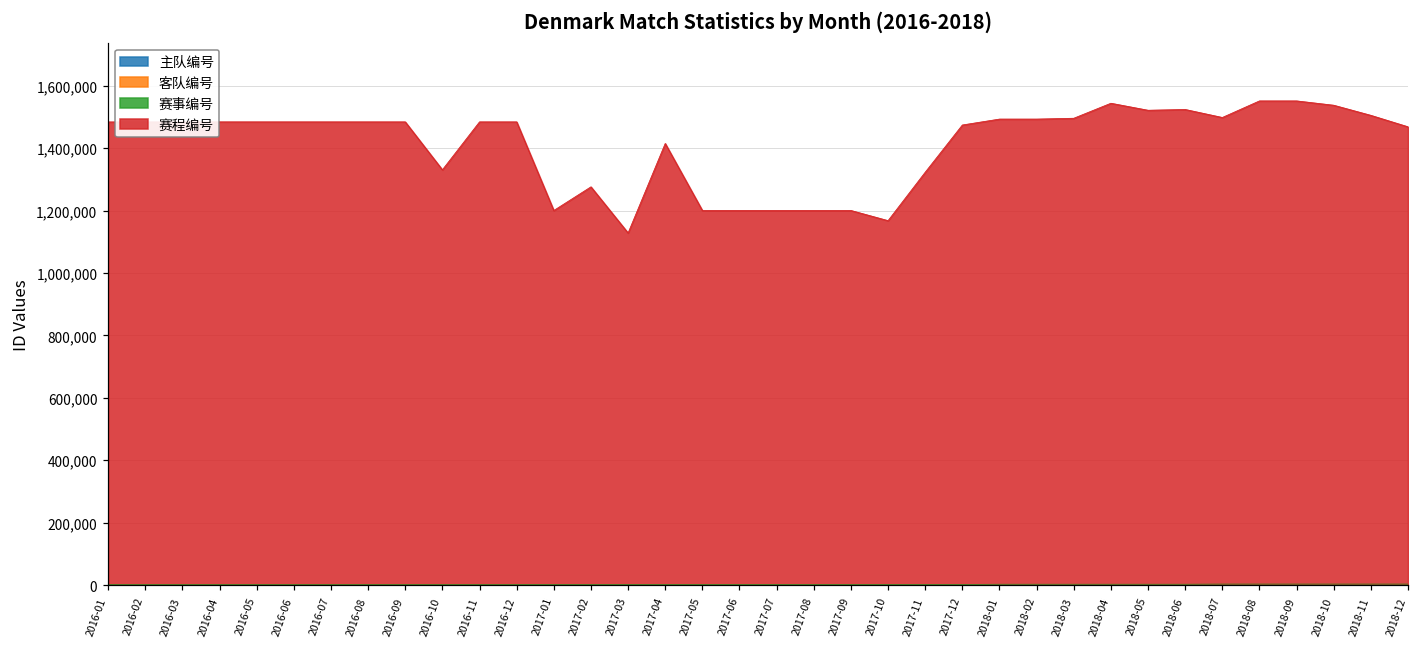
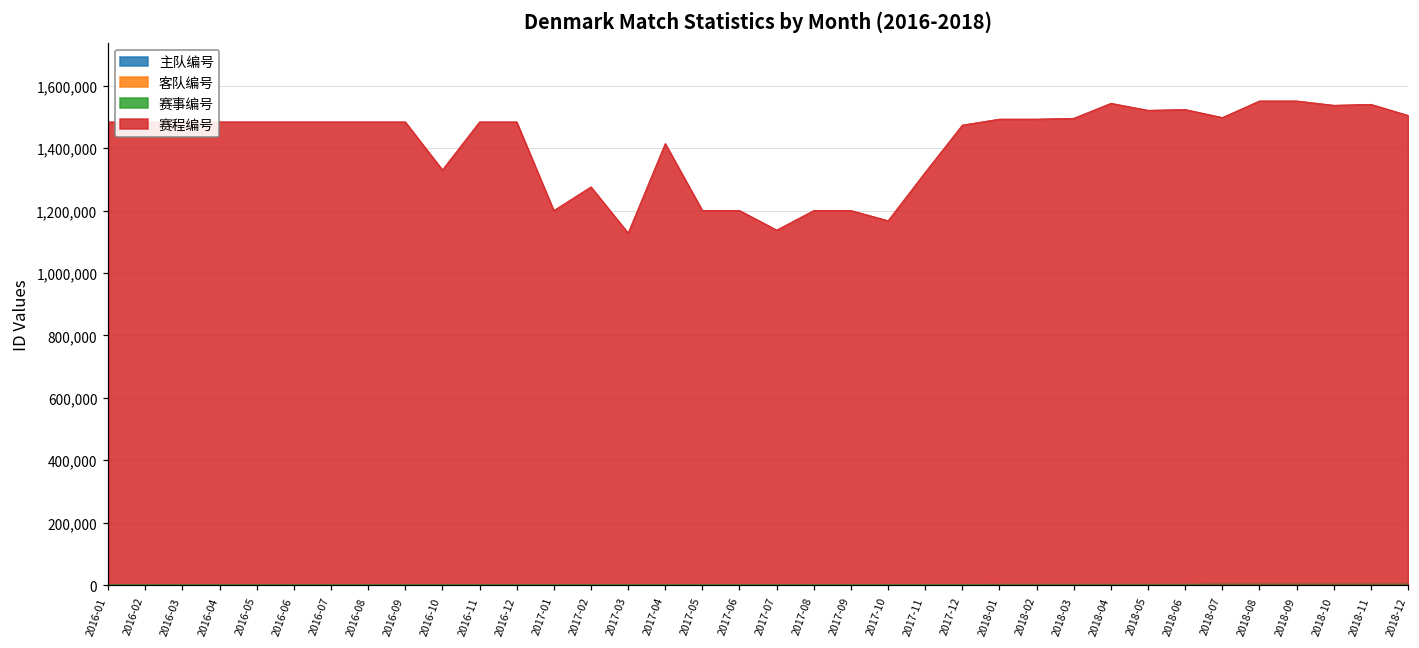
赛程编号, 2017-07: 1,200,000 -> 1,140,000
赛程编号, 2018-11: 1,500,000 -> 1,540,000
赛程编号, 2018-12: 1,470,000 -> 1,500,000
